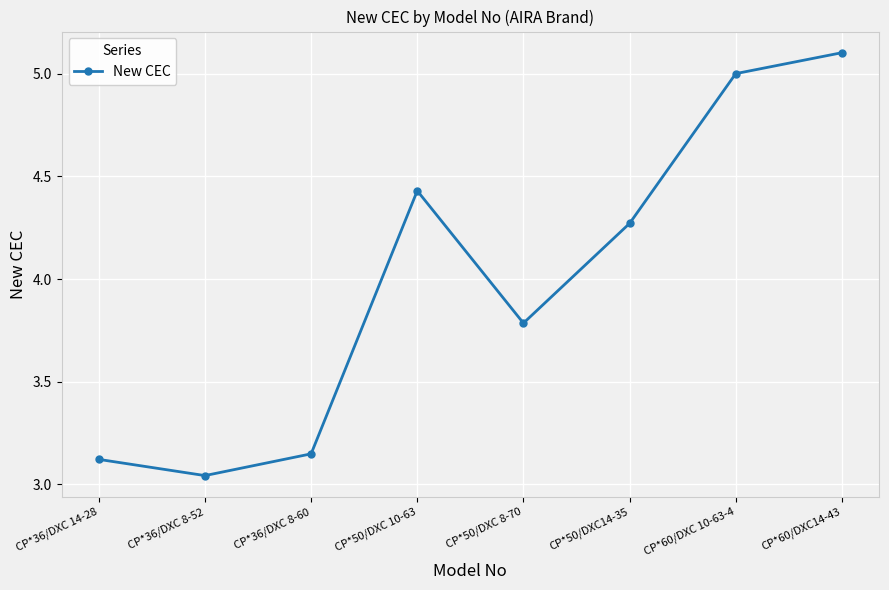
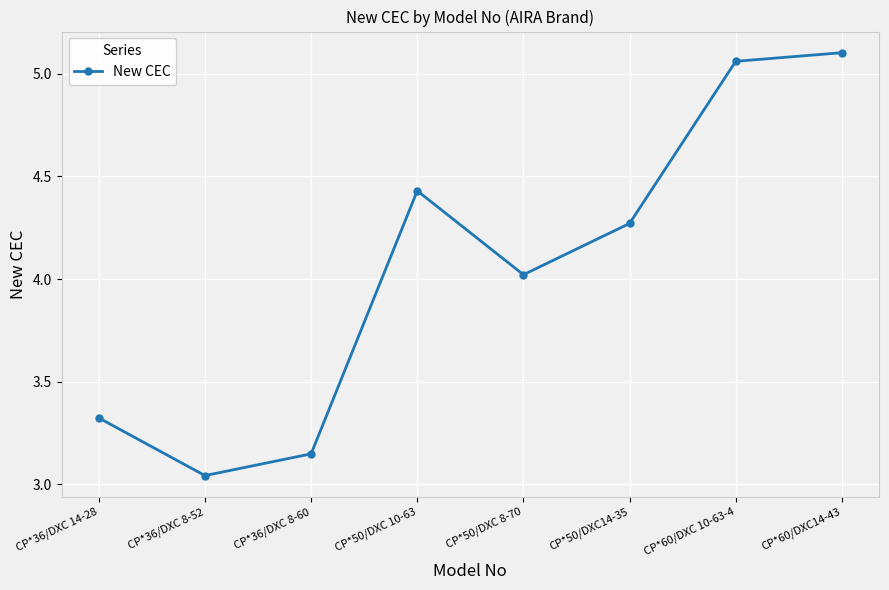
CP*36/DXC 14-28: 3.12 -> 3.32
CP*50/DXC 8-70: 3.79 -> 4.02
CP*60/DXC 10-63-4: 5.00 -> 5.06
